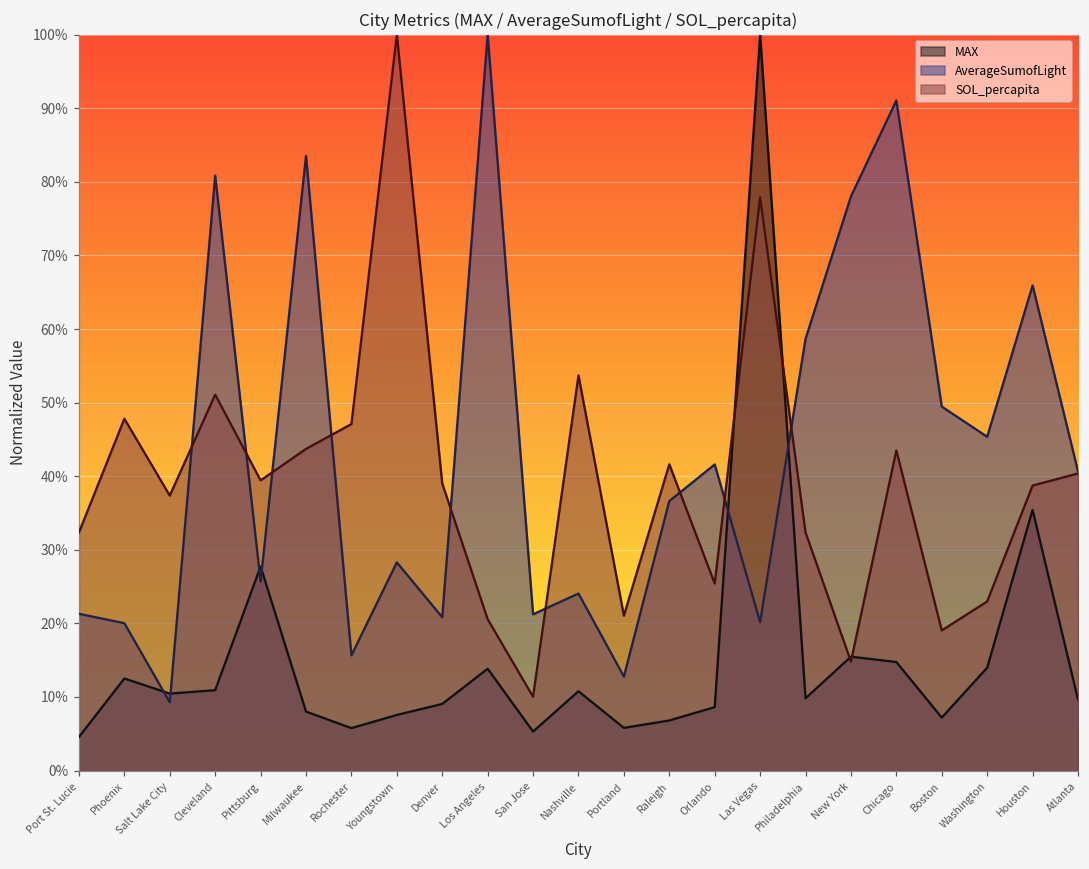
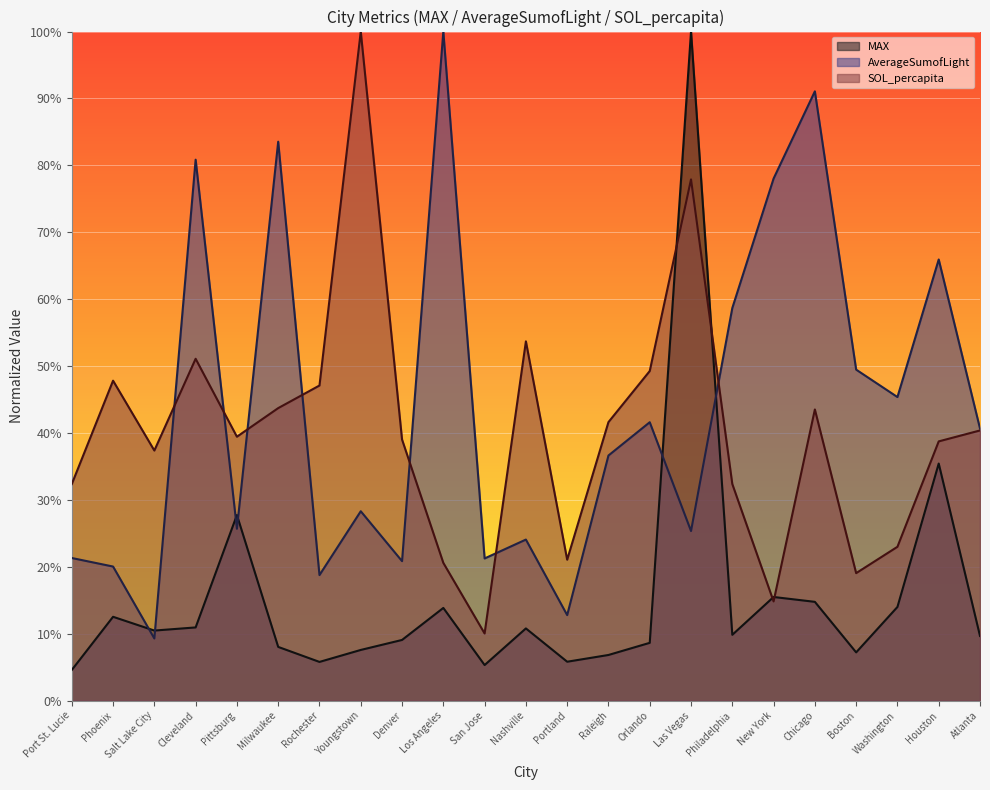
AverageSumofLight, Rochester: 16% -> 19%
SOL_percapita, Orlando: 25% -> 49%
AverageSumofLight, Las Vegas: 20% -> 25%
